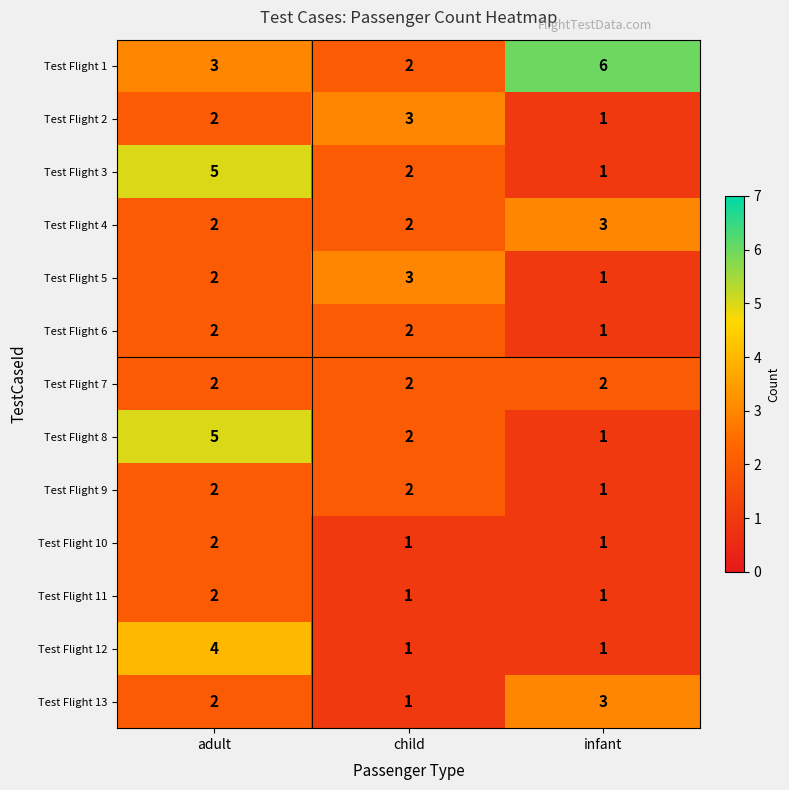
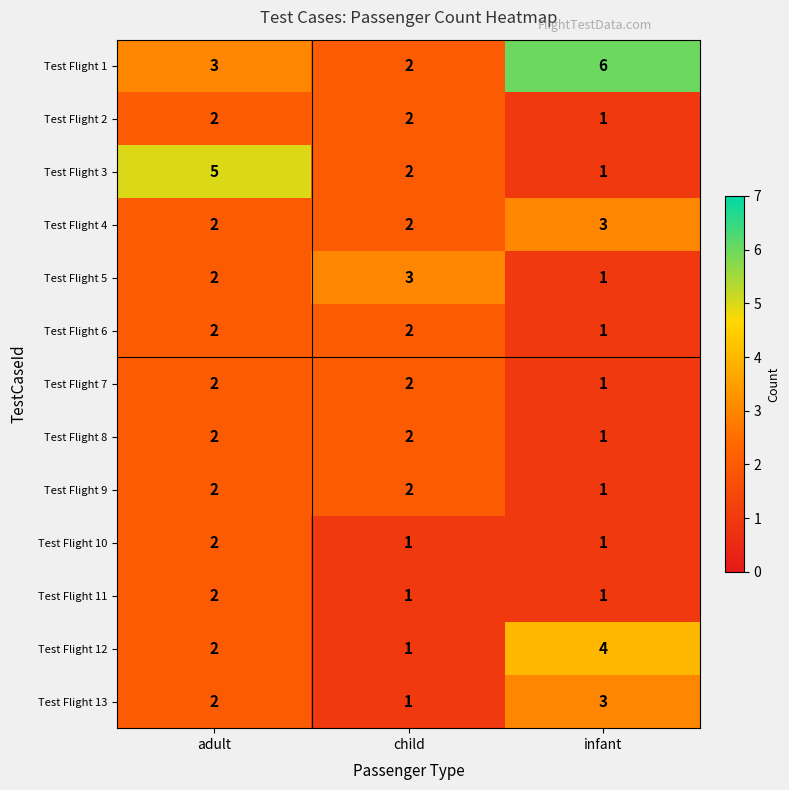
Test Flight 2, child: 3 -> 2
Test Flight 7, infant: 2 -> 1
Test Flight 8, adult: 5 -> 2
Test Flight 12, adult: 4 -> 2
Test Flight 12, infant: 1 -> 4
